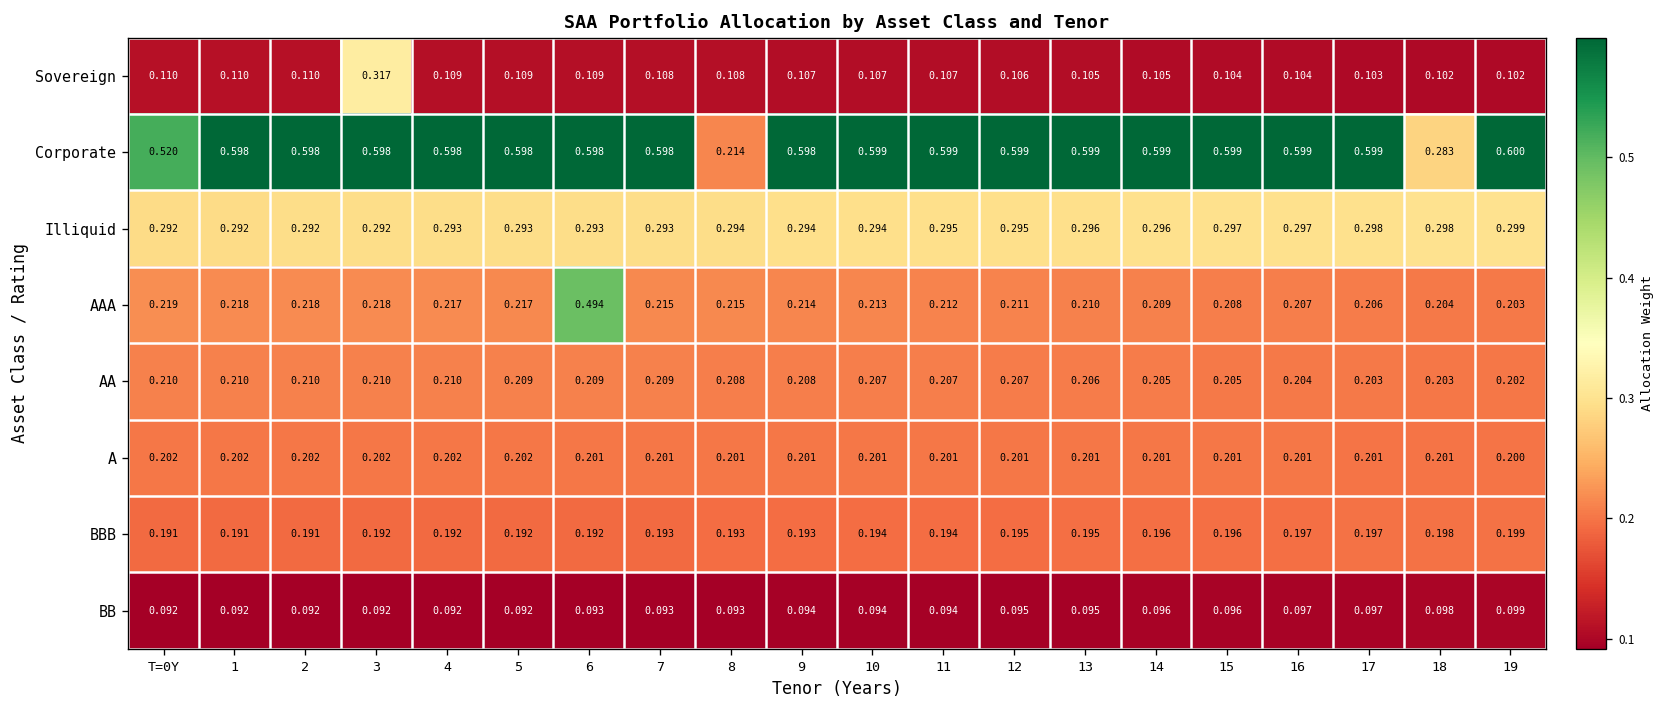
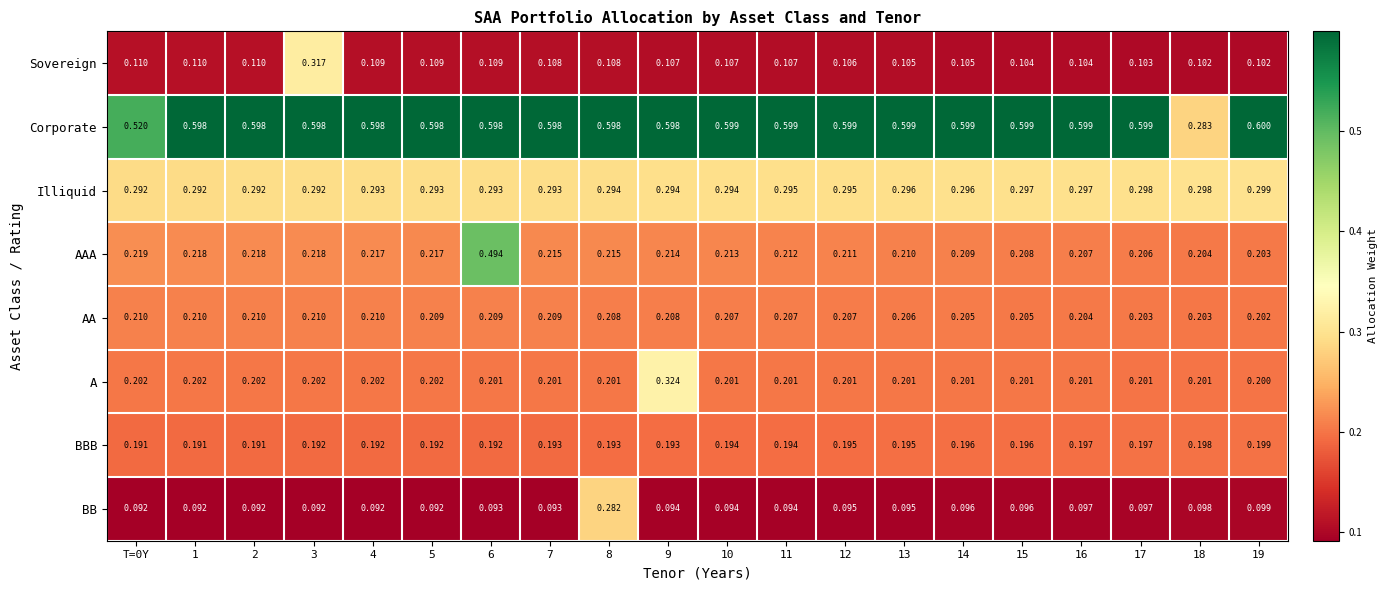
Corporate, 8: 0.214 -> 0.598
A, 9: 0.201 -> 0.324
BB, 8: 0.093 -> 0.282
